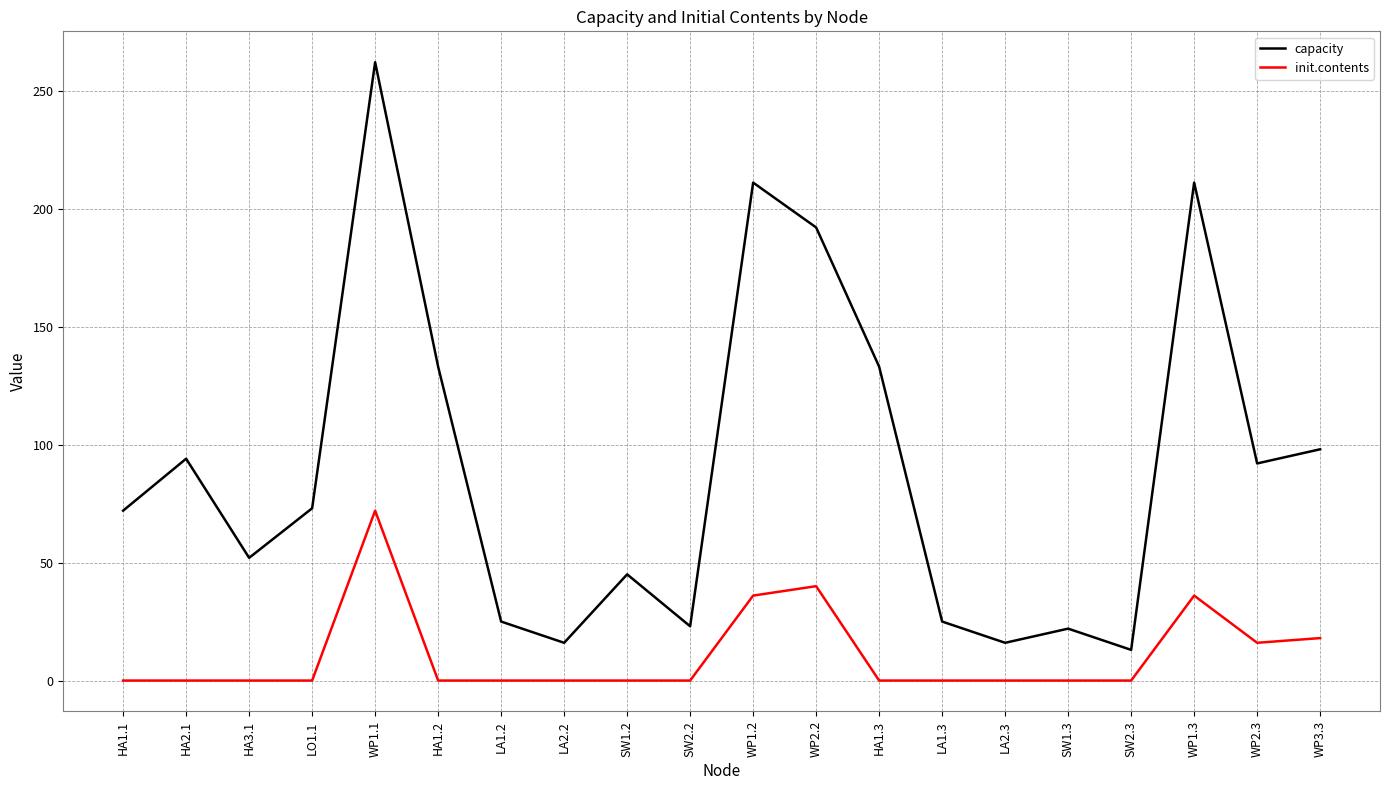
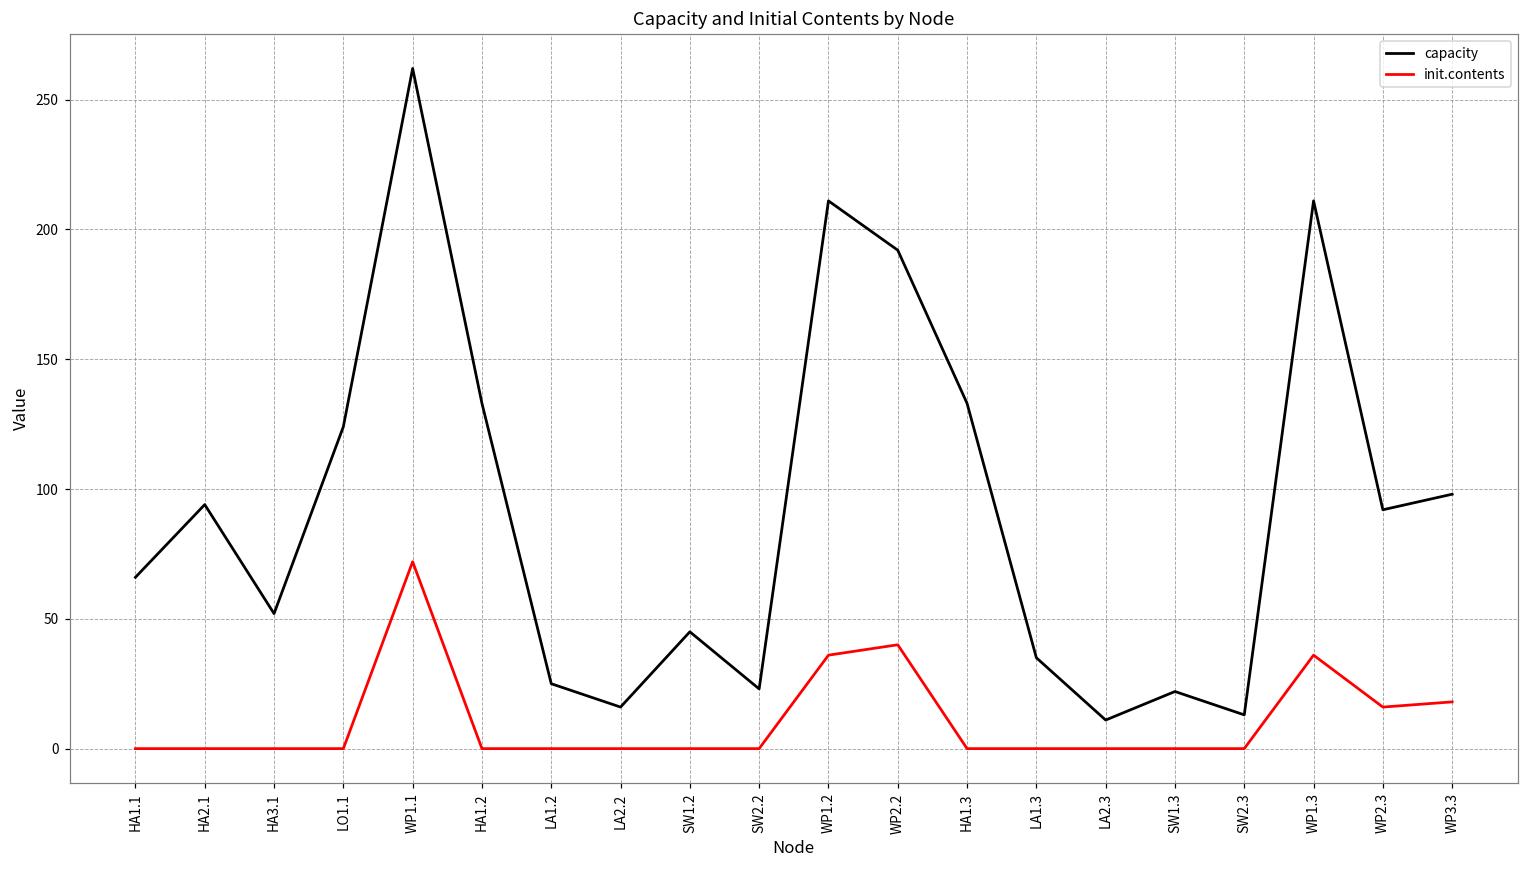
capacity, HA1.1: 72 -> 66
capacity, LO1.1: 73 -> 124
capacity, LA1.3: 25 -> 35
capacity, LA2.3: 16 -> 11
